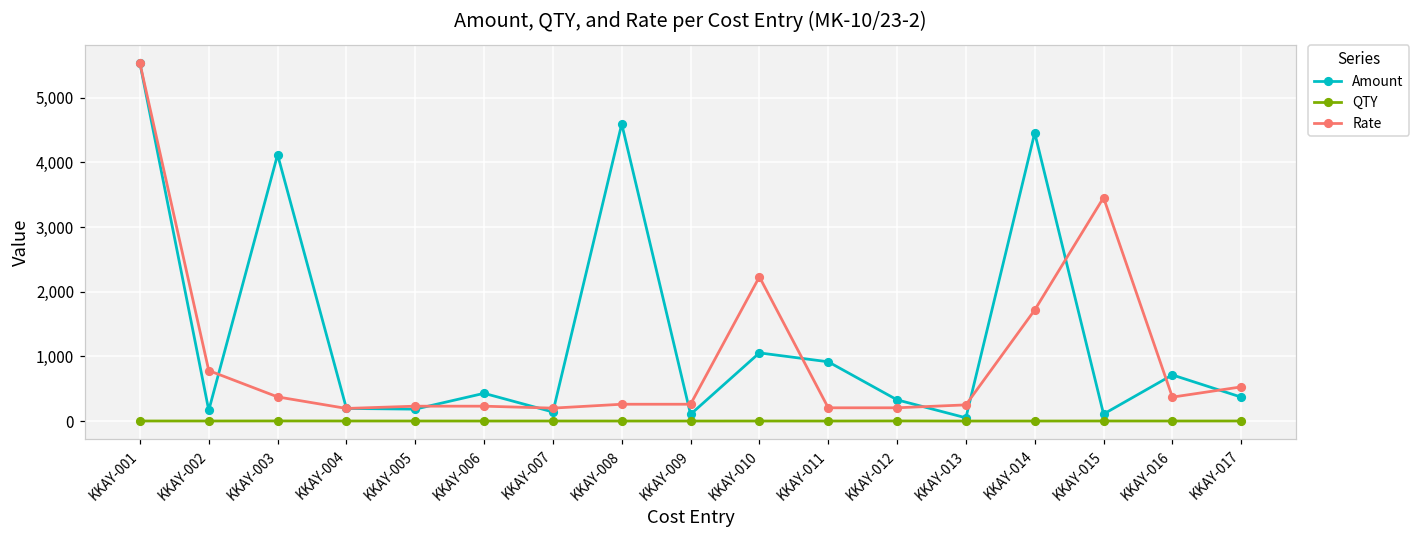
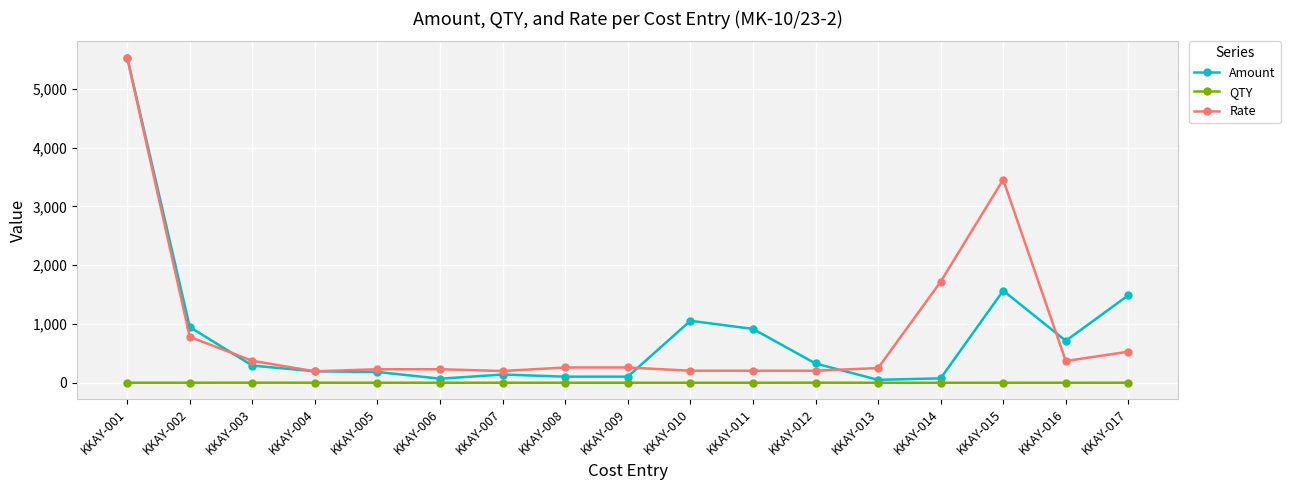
Amount, KKAY-002: 200 -> 900
Amount, KKAY-003: 4,100 -> 300
Amount, KKAY-006: 400 -> 100
Amount, KKAY-008: 4,600 -> 100
Rate, KKAY-010: 2,200 -> 200
Amount, KKAY-014: 4,500 -> 100
Amount, KKAY-015: 100 -> 1,600
Amount, KKAY-017: 400 -> 1,500
